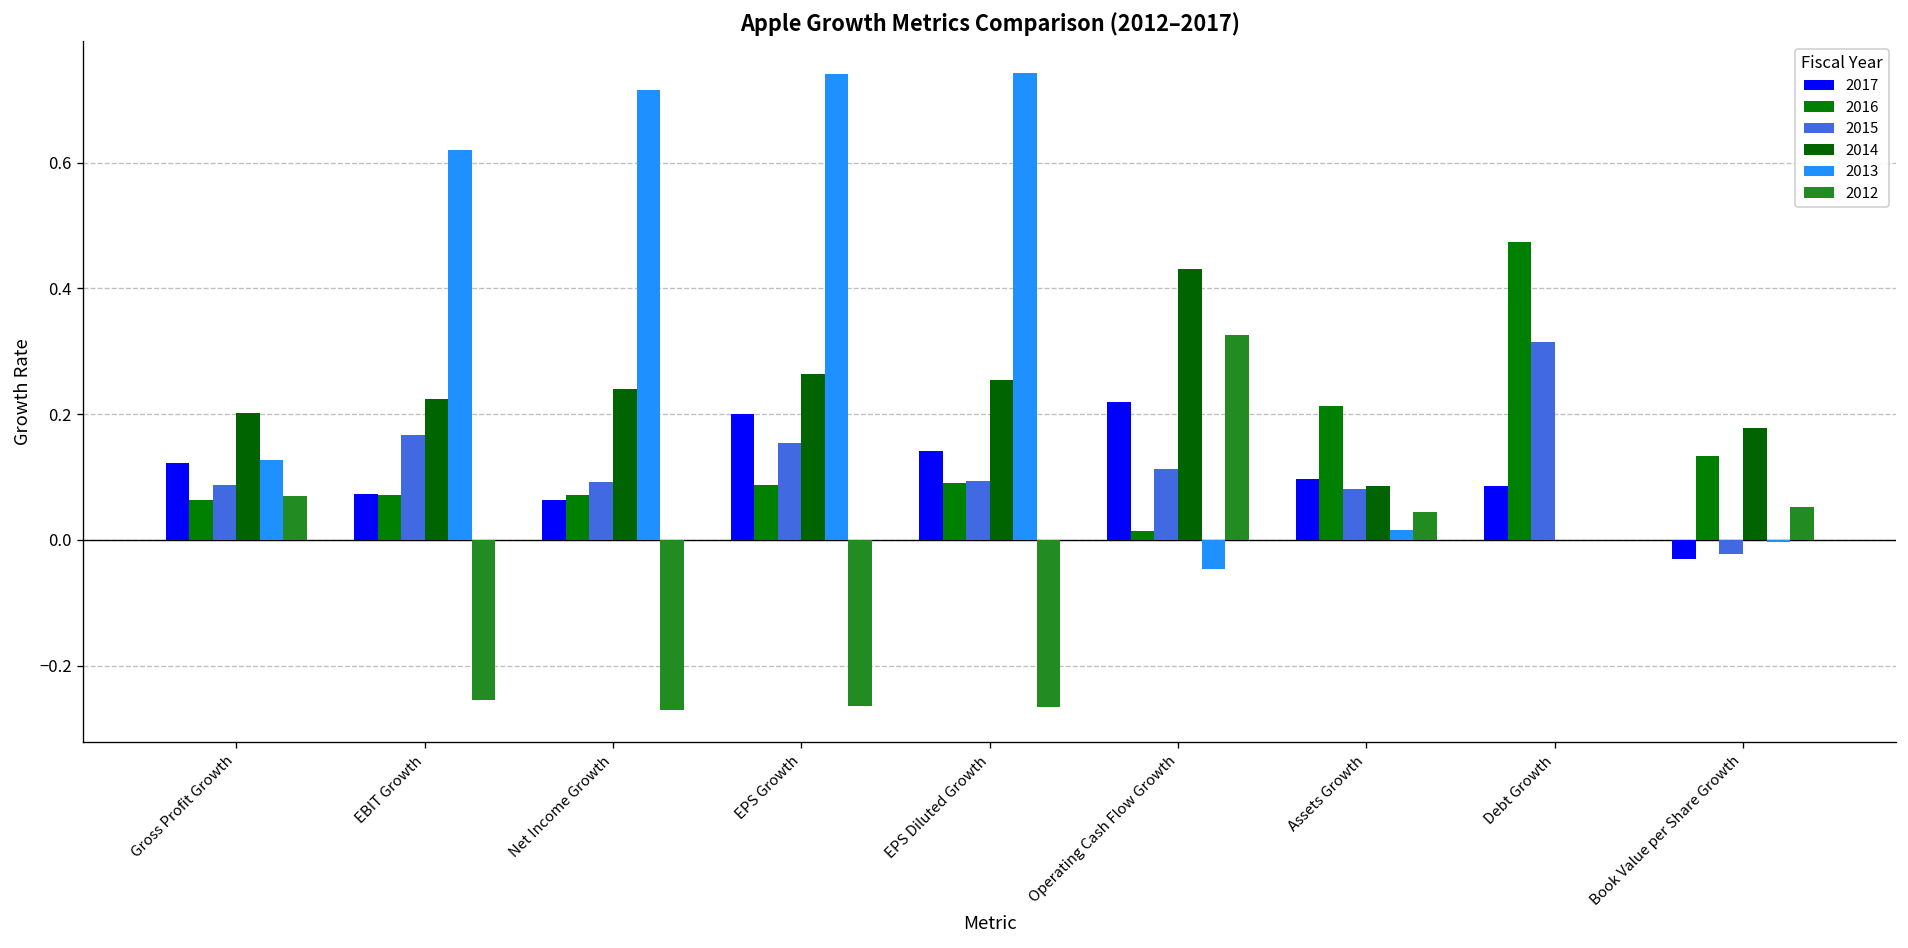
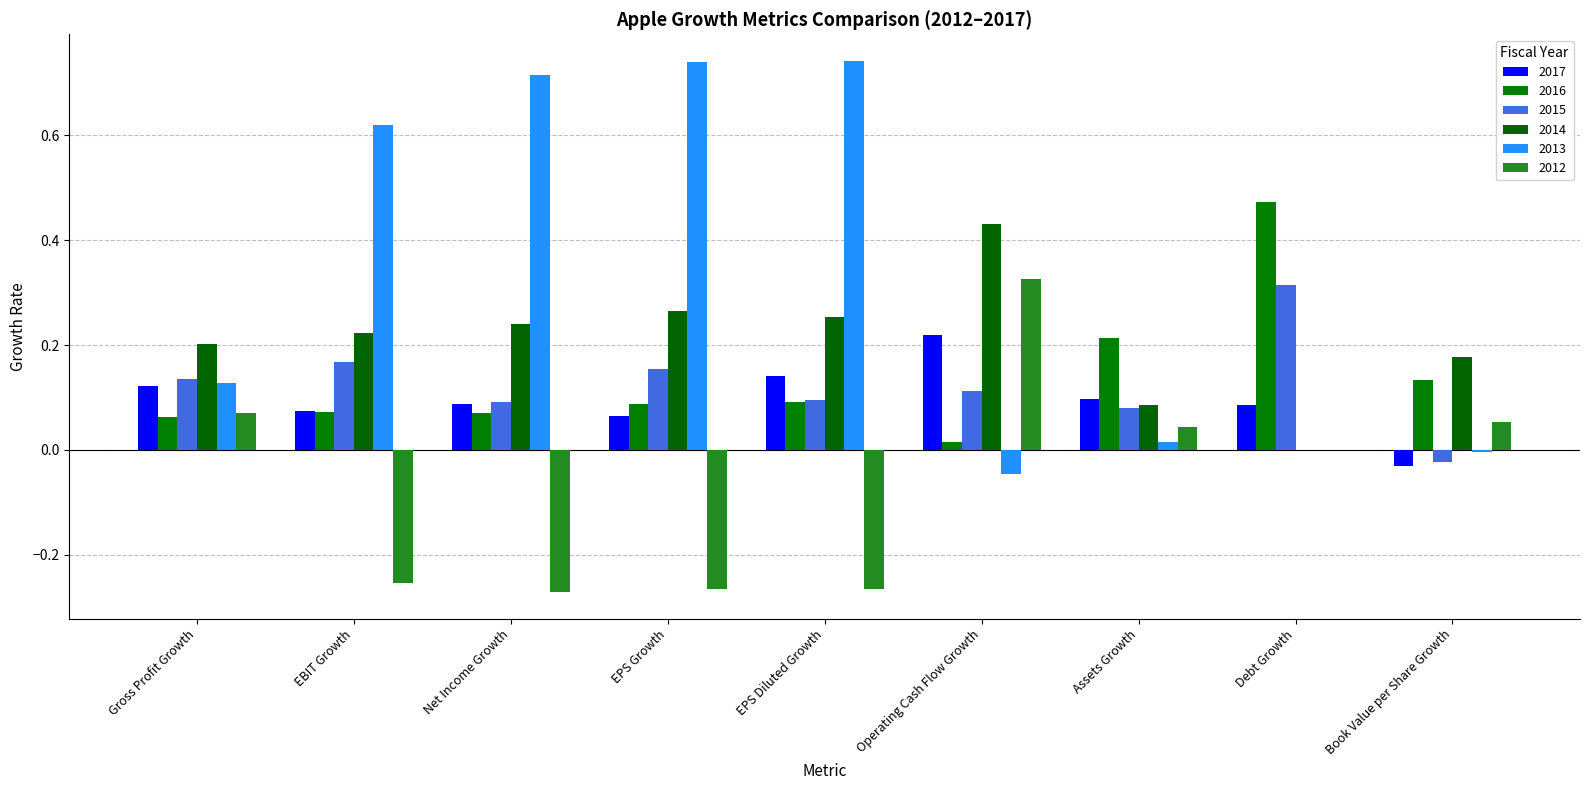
2015, Gross Profit Growth: 0.09 -> 0.13
2017, Net Income Growth: 0.06 -> 0.09
2017, EPS Growth: 0.20 -> 0.07
